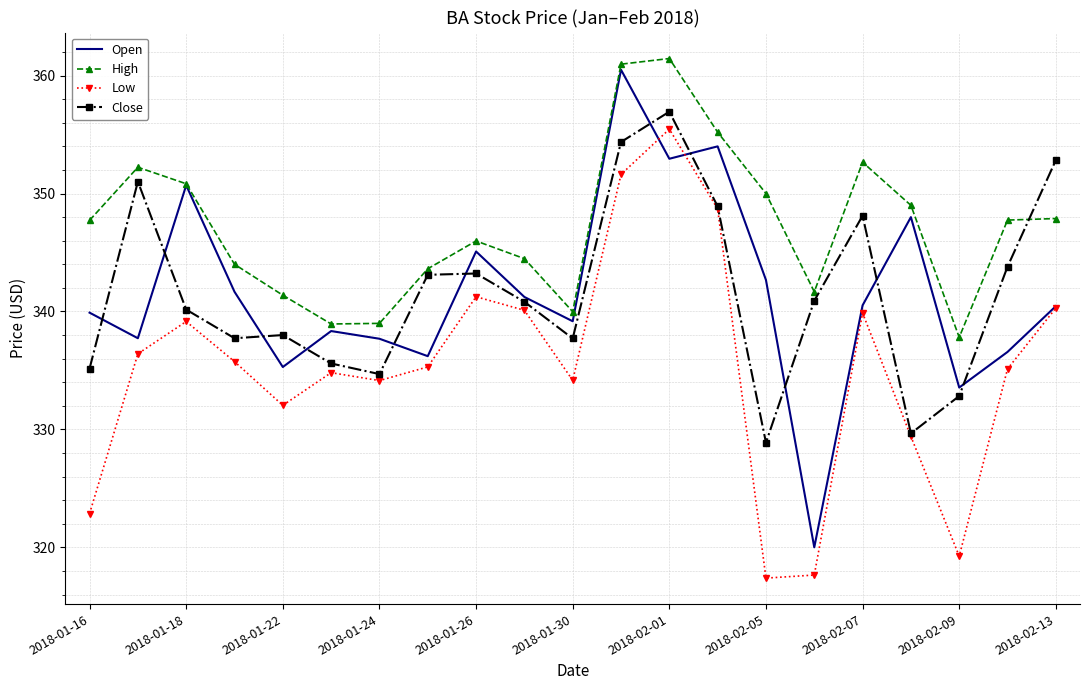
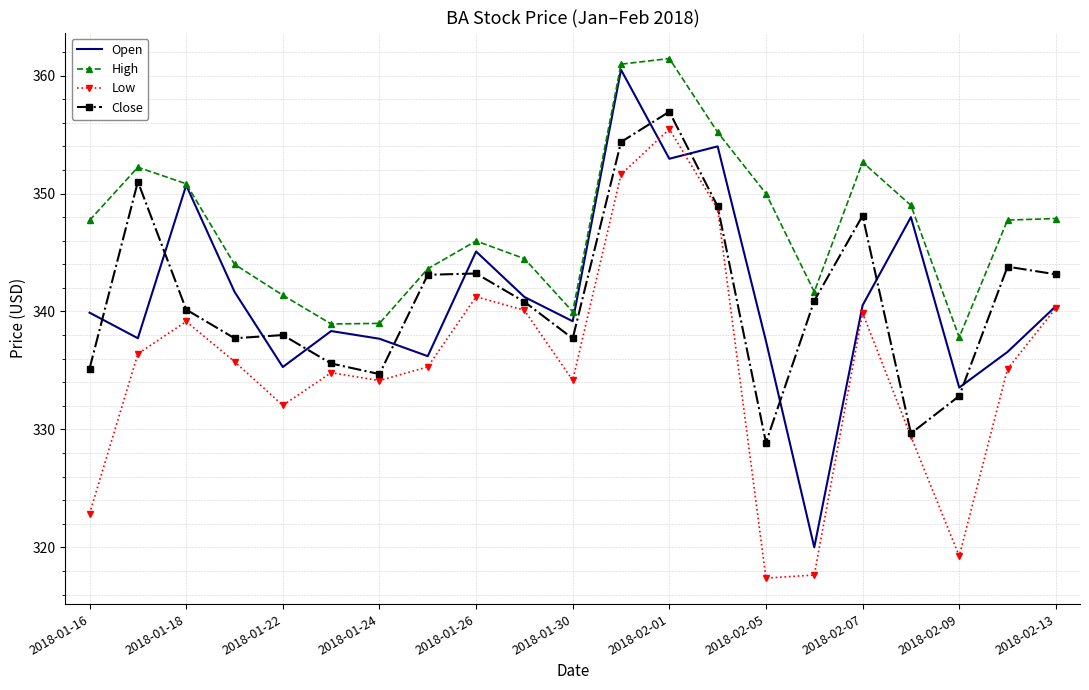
Open, 2018-02-05: 342.7 -> 337.5
Close, 2018-02-13: 352.8 -> 343.1
